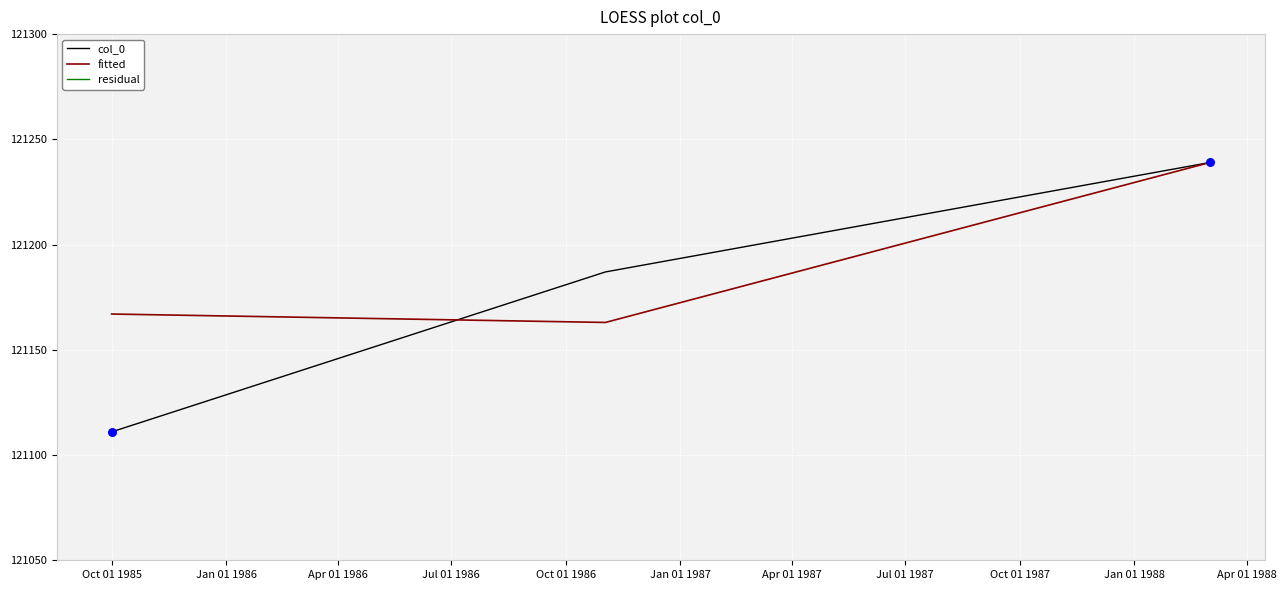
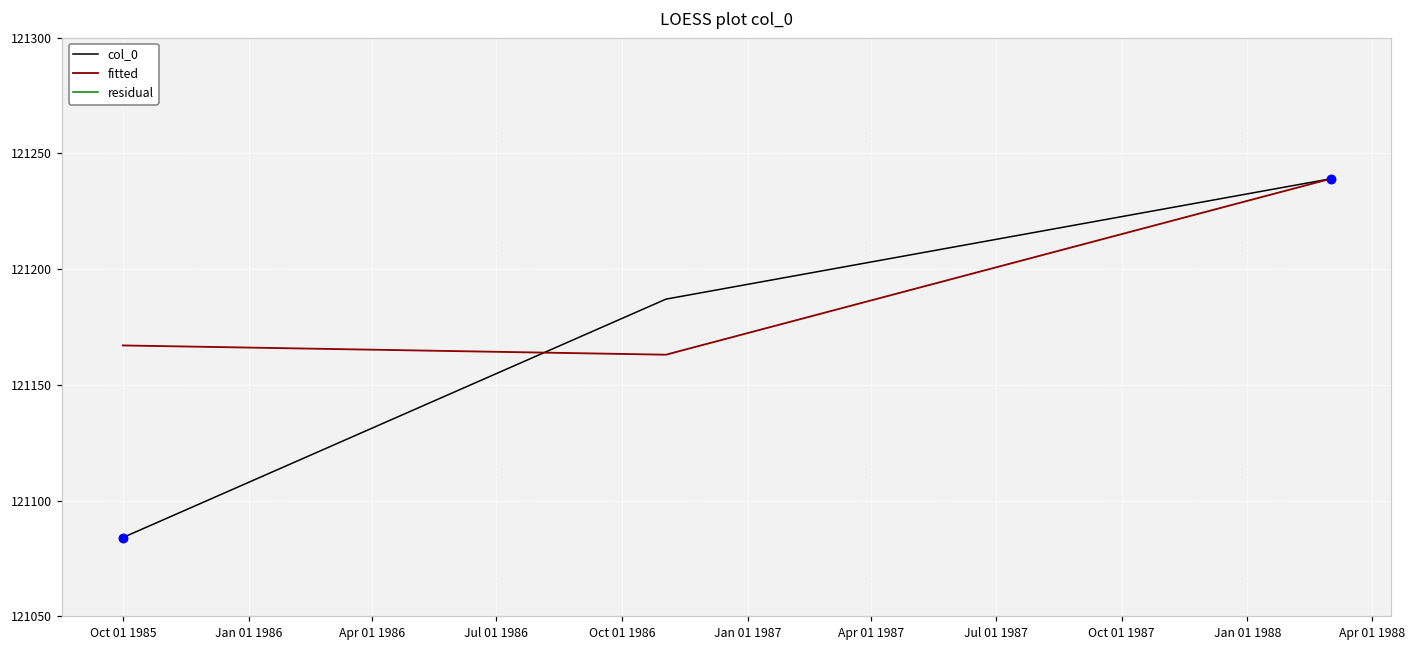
col_0, Oct 01 1985: 121111 -> 121084
